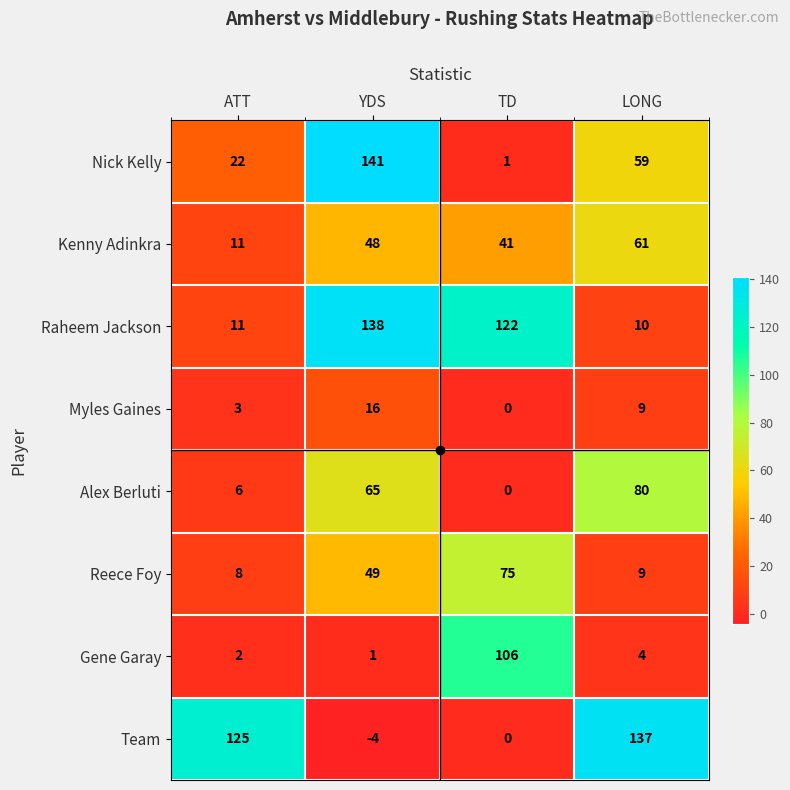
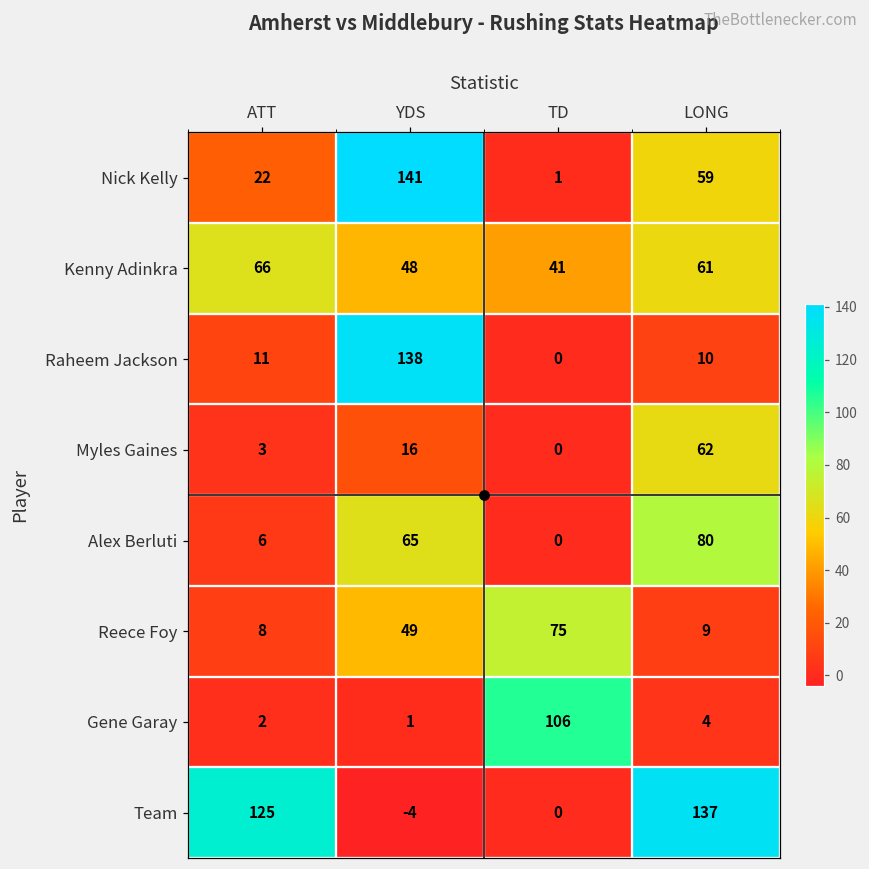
Kenny Adinkra, ATT: 11 -> 66
Raheem Jackson, TD: 122 -> 0
Myles Gaines, LONG: 9 -> 62
